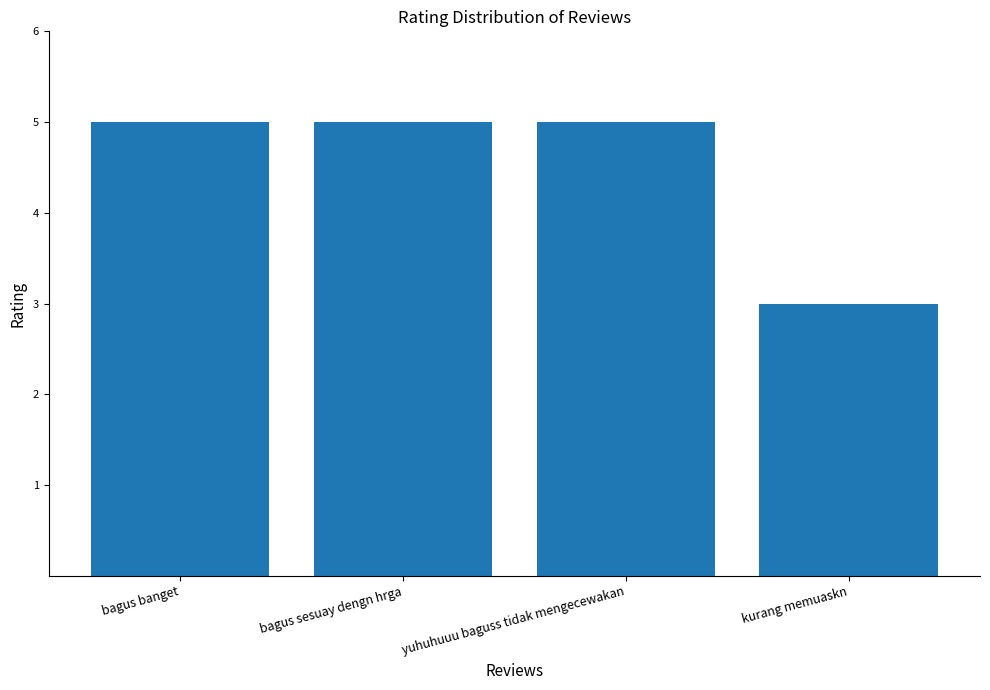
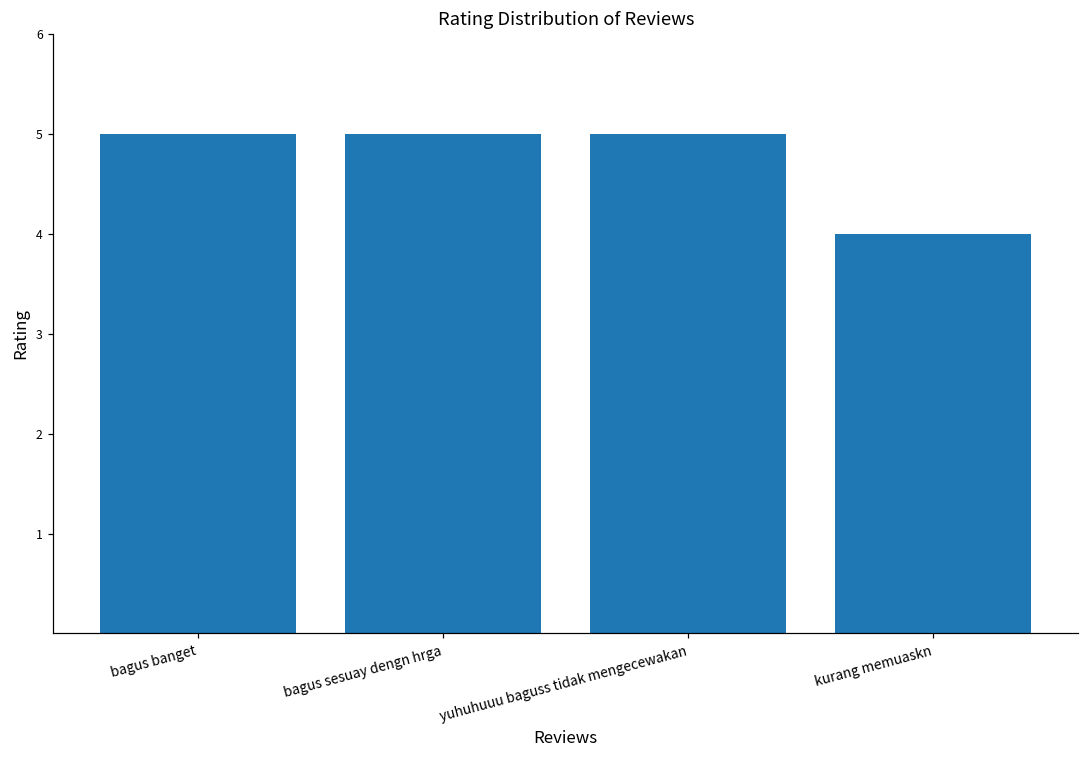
kurang memuaskn: 3 -> 4
